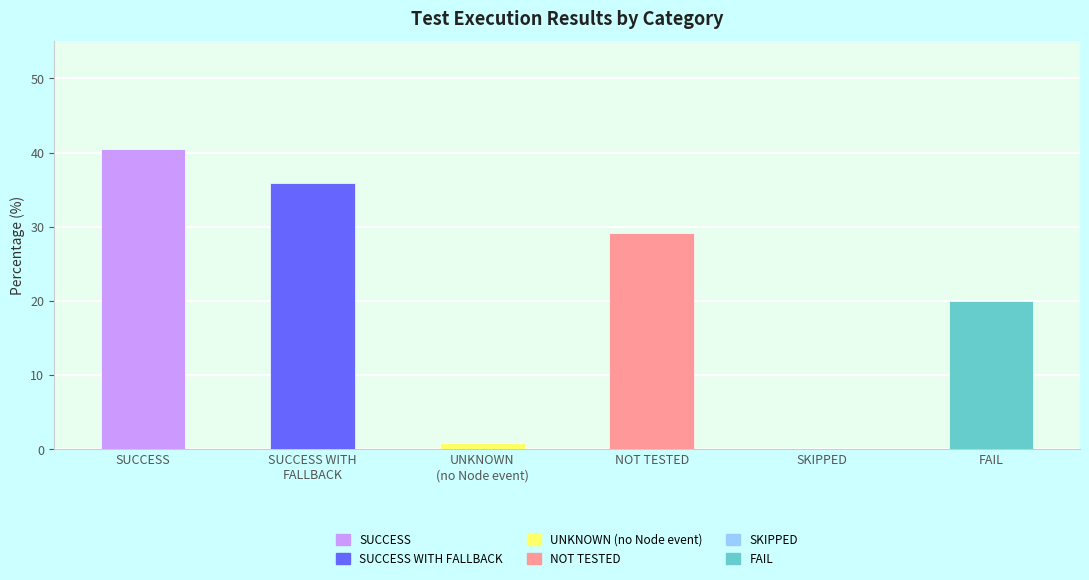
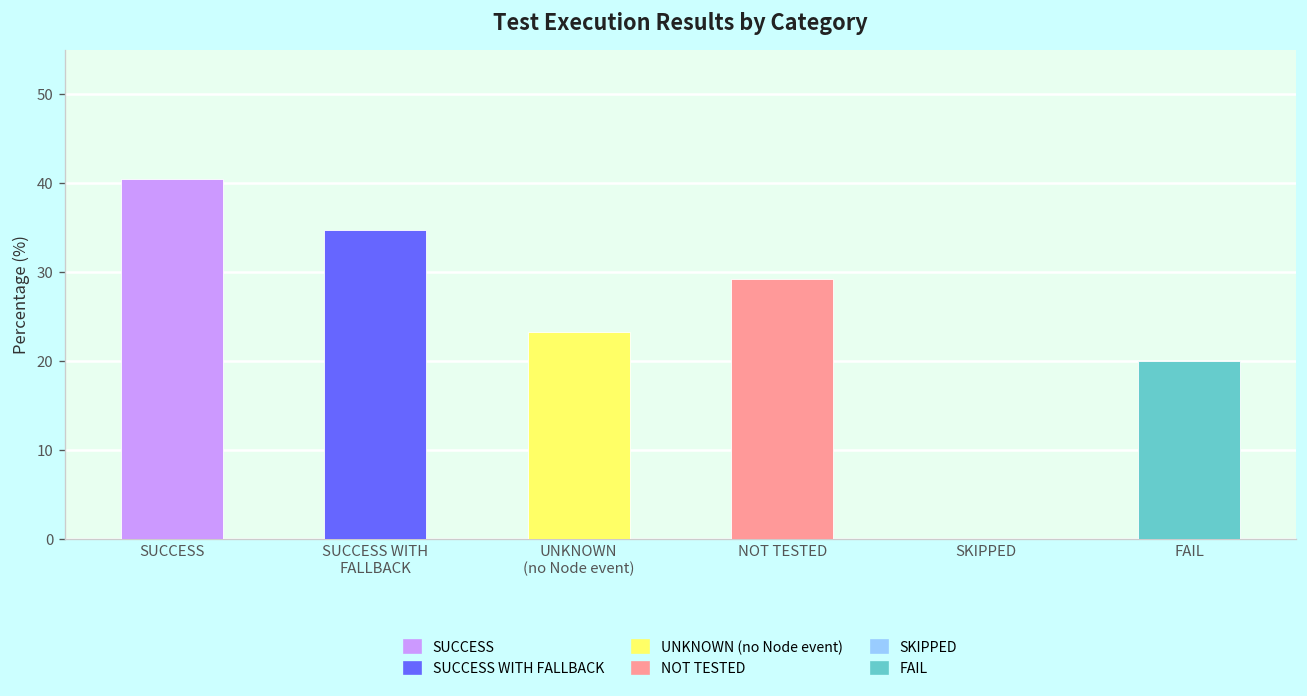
SUCCESS WITH FALLBACK: 36 -> 35
UNKNOWN (no Node event): 1 -> 23
